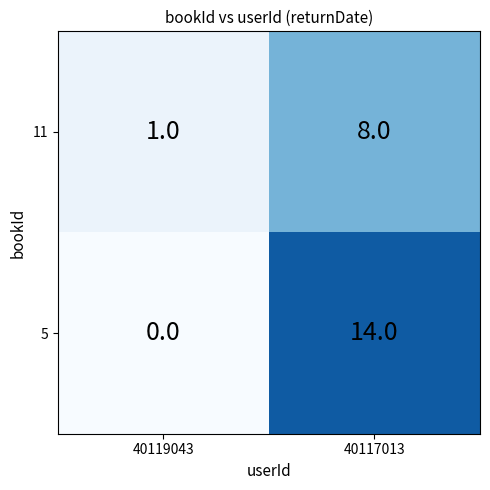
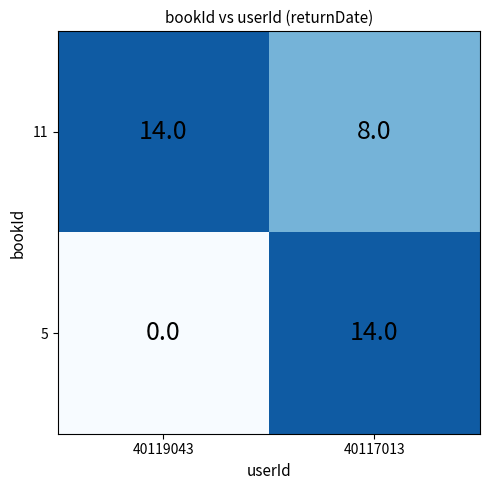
11, 40119043: 1.0 -> 14.0
